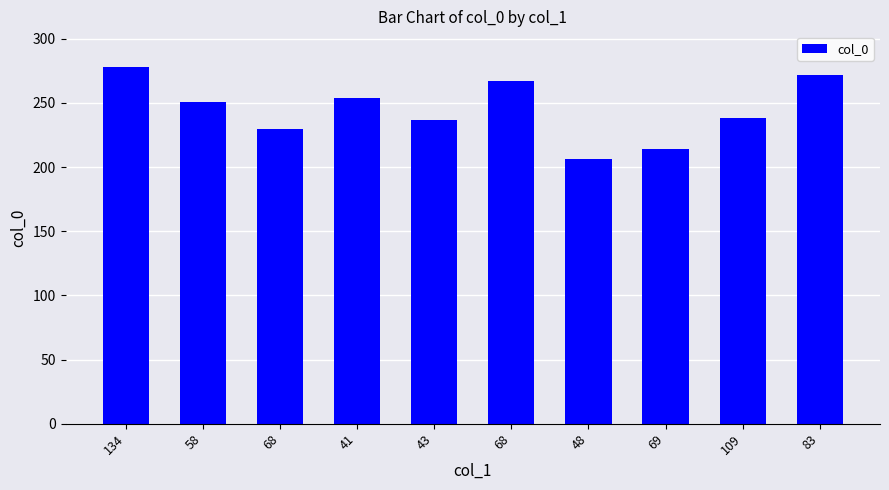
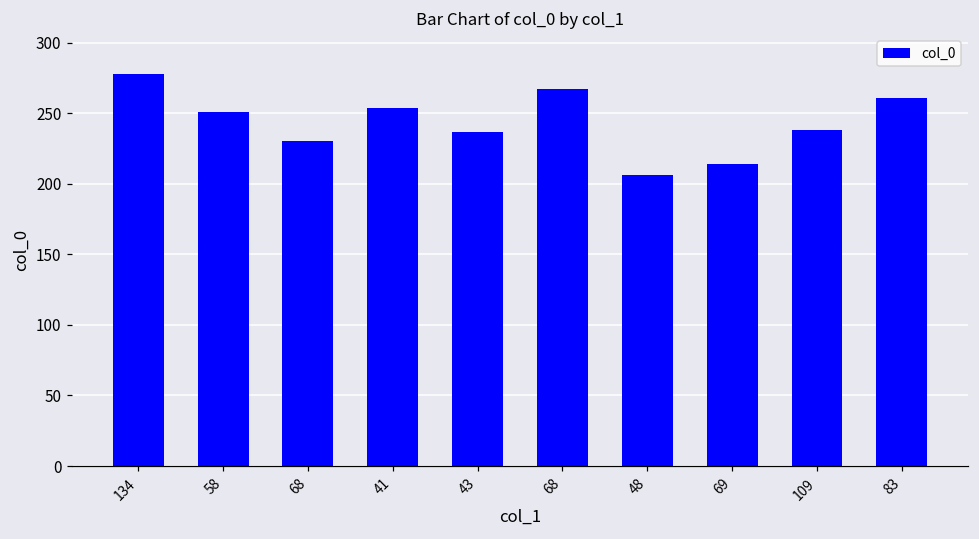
83: 272 -> 261
